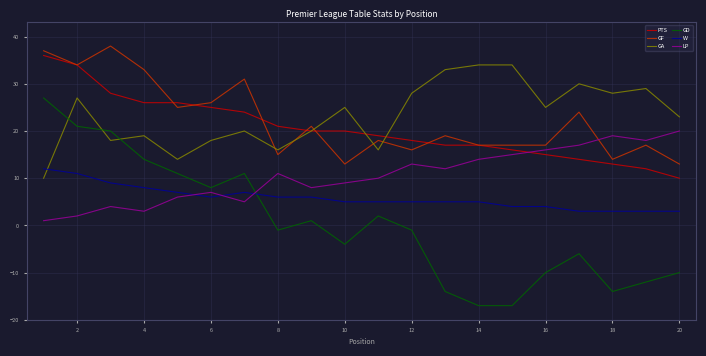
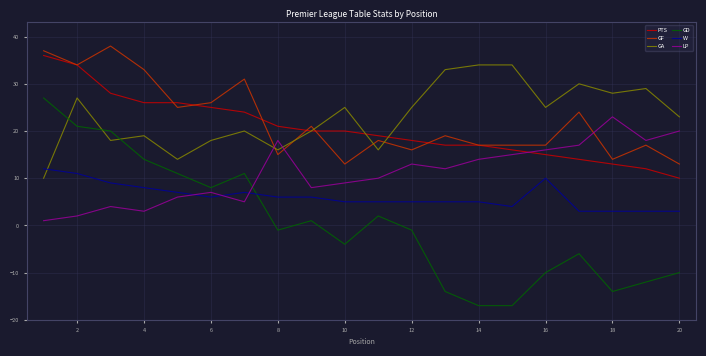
LP, 8: 11 -> 18
GA, 12: 28 -> 25
W, 16: 4 -> 10
LP, 18: 19 -> 23
